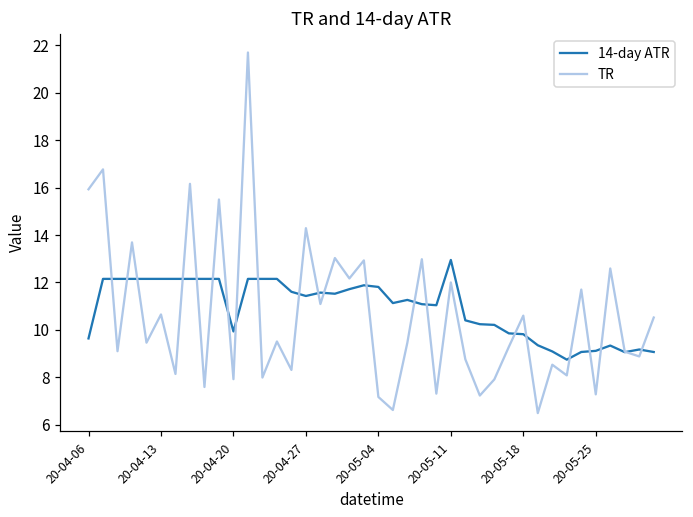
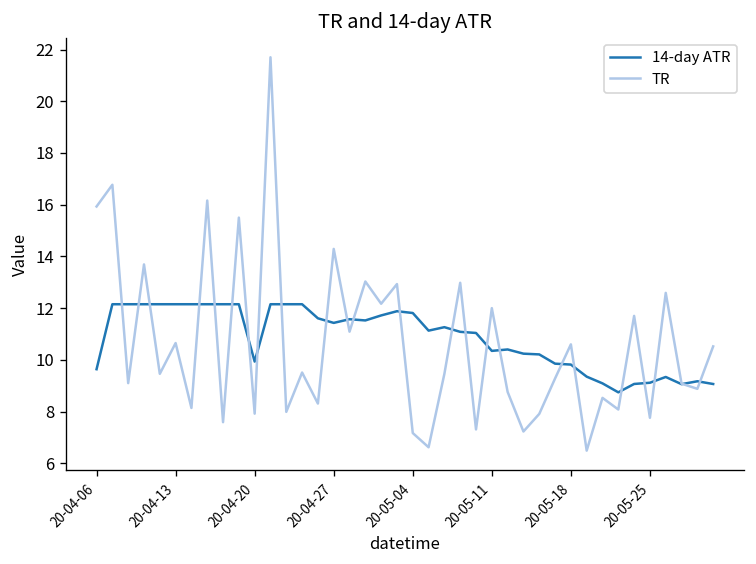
14-day ATR, 20-05-11: 12.9 -> 10.3
TR, 20-05-25: 7.3 -> 7.8
